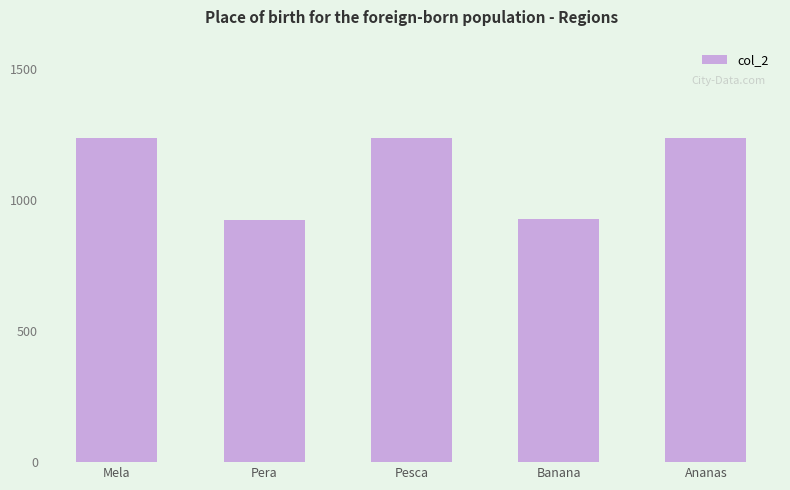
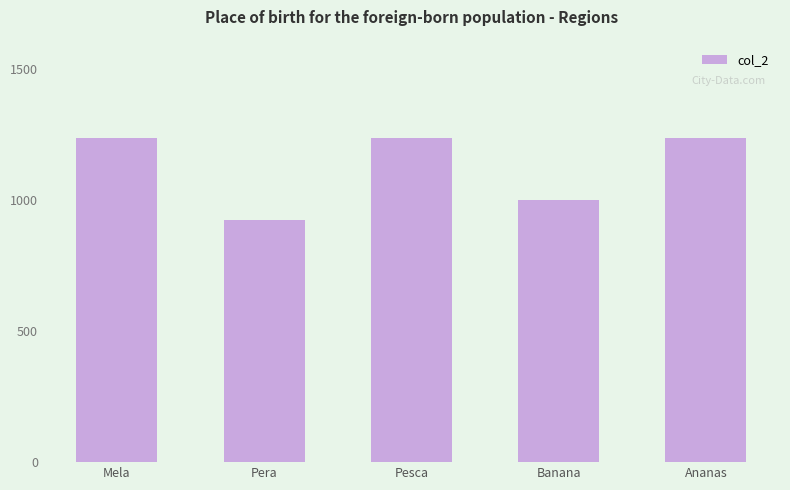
Banana: 930 -> 1000
